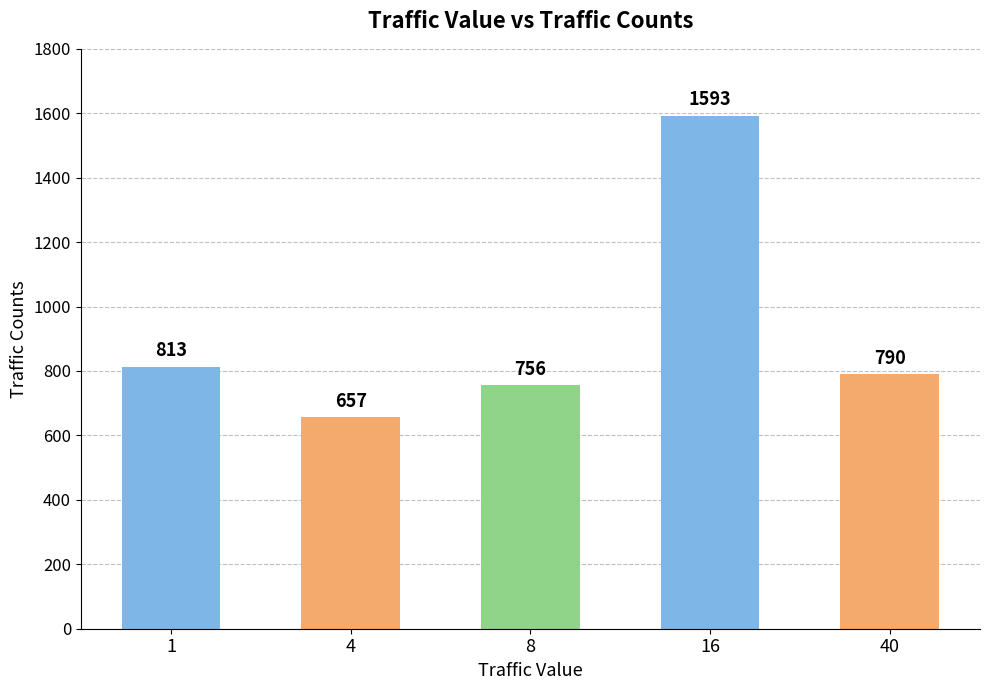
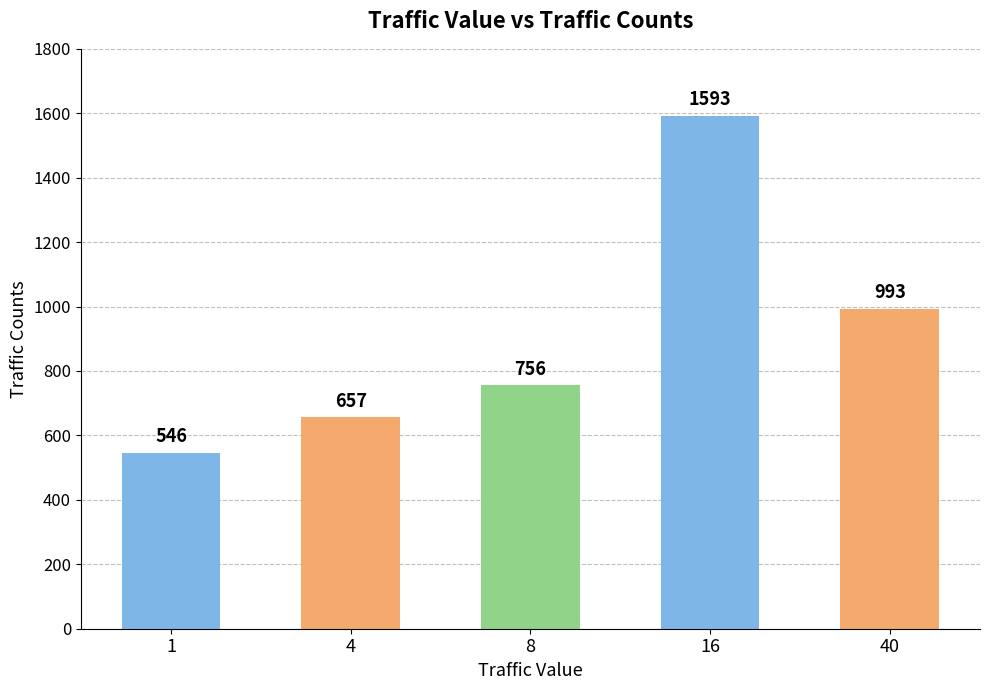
1: 813 -> 546
40: 790 -> 993
